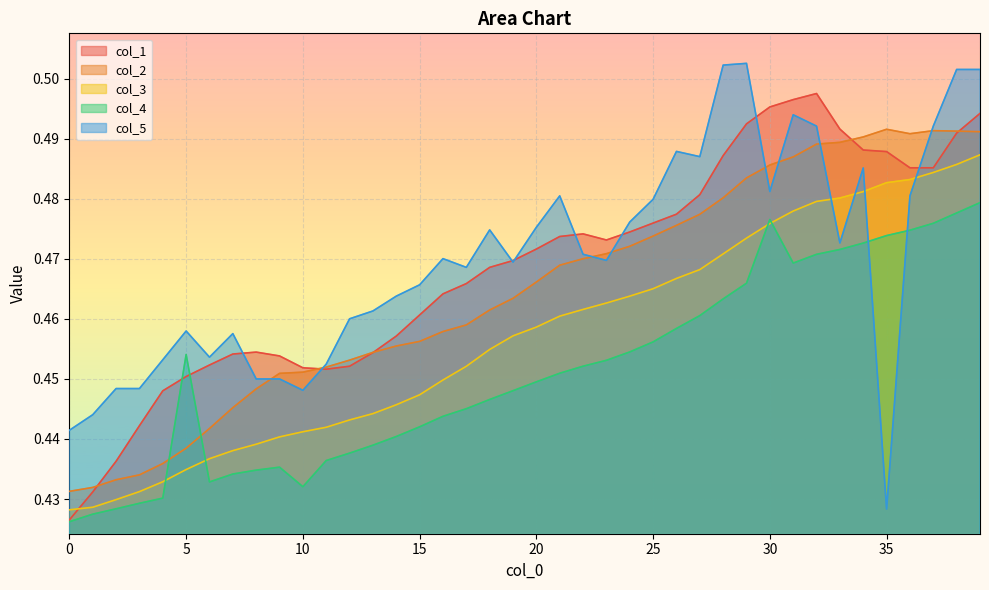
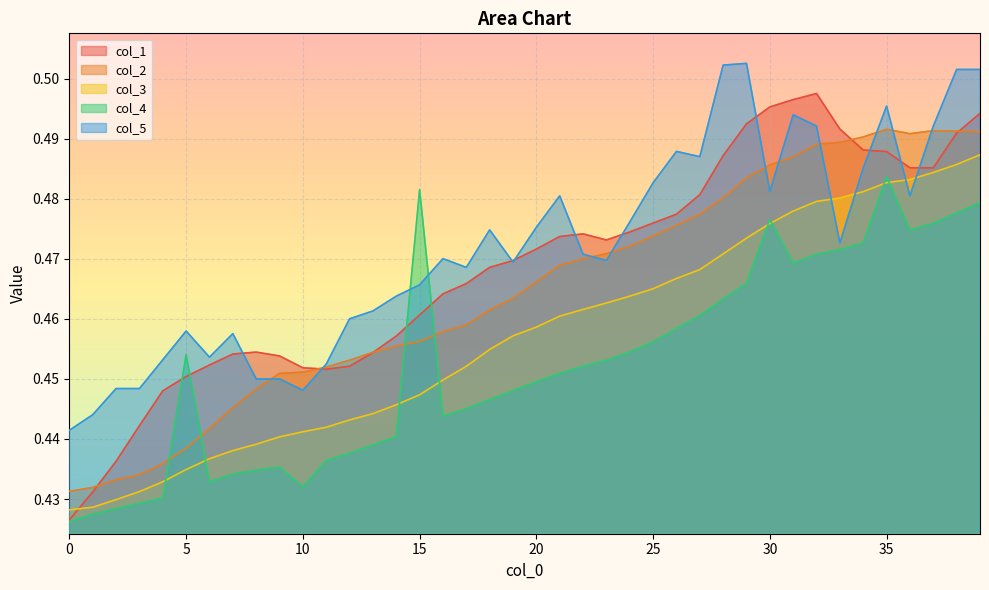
col_4, 15: 0.442 -> 0.482
col_5, 25: 0.480 -> 0.483
col_4, 35: 0.474 -> 0.484
col_5, 35: 0.428 -> 0.495
